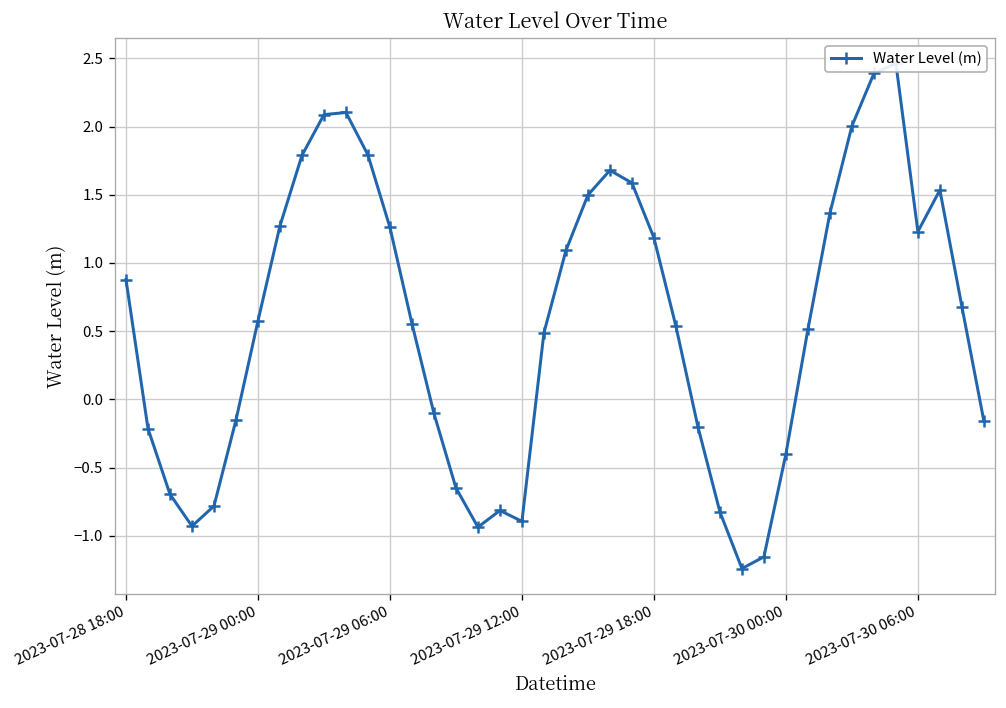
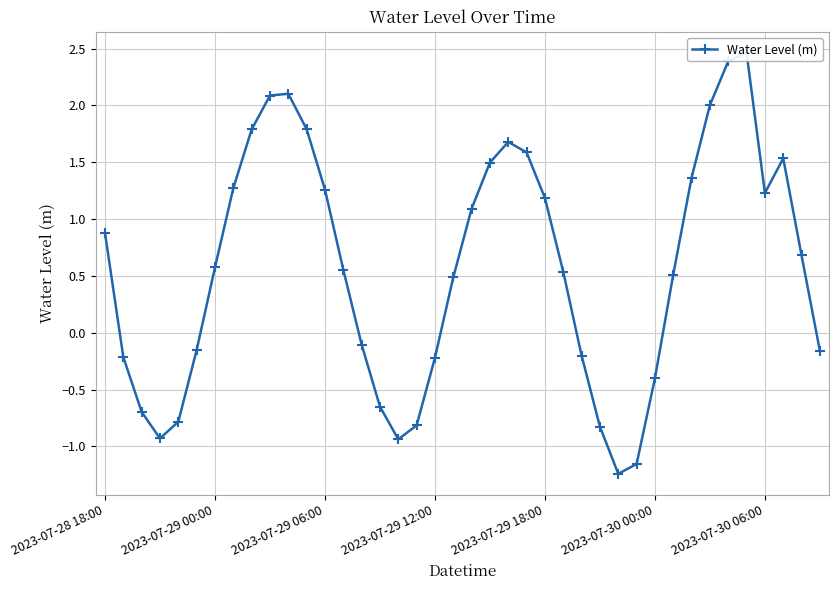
2023-07-29 12:00: -0.89 -> -0.22
